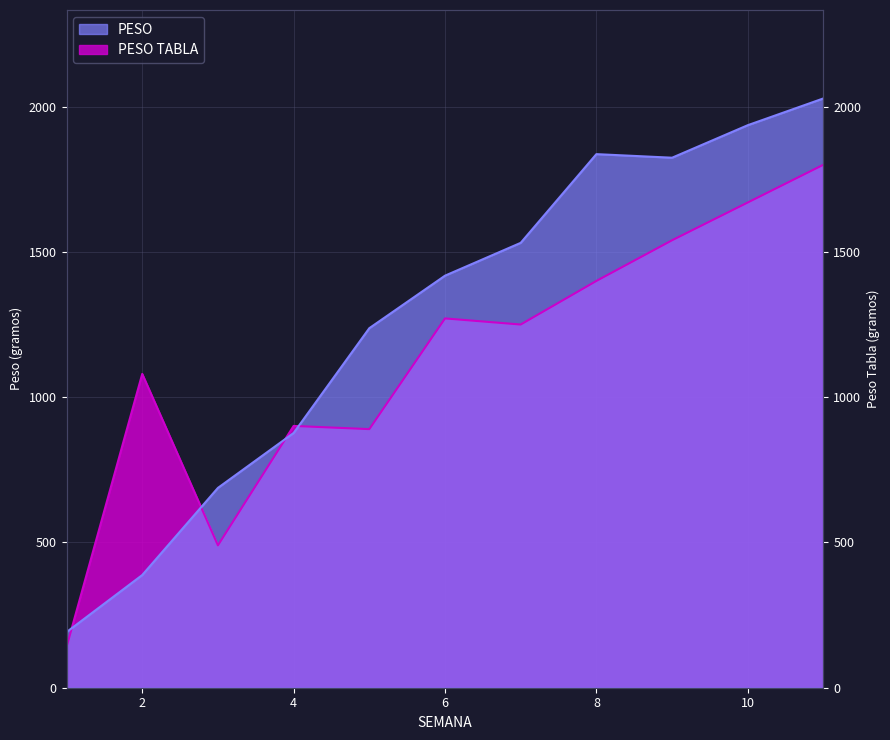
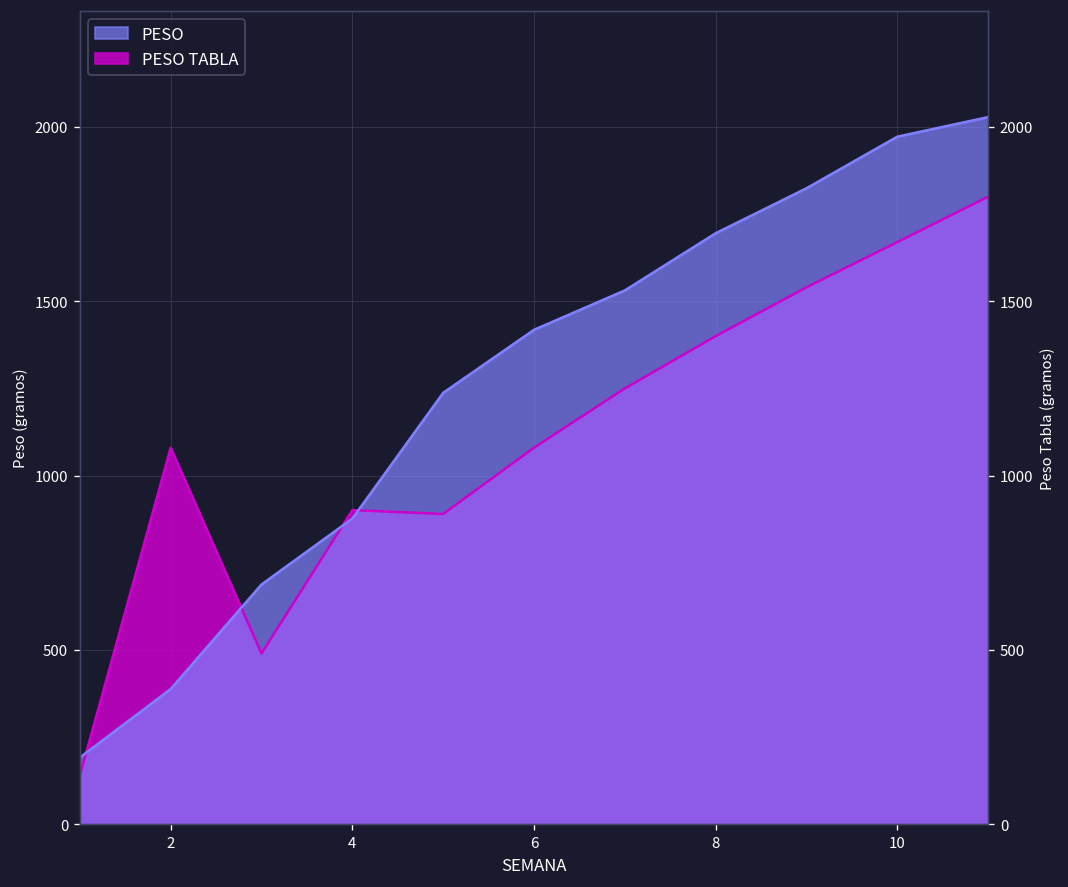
PESO TABLA, 6: 1270 -> 1080
PESO, 8: 1840 -> 1700
PESO, 10: 1940 -> 1970
